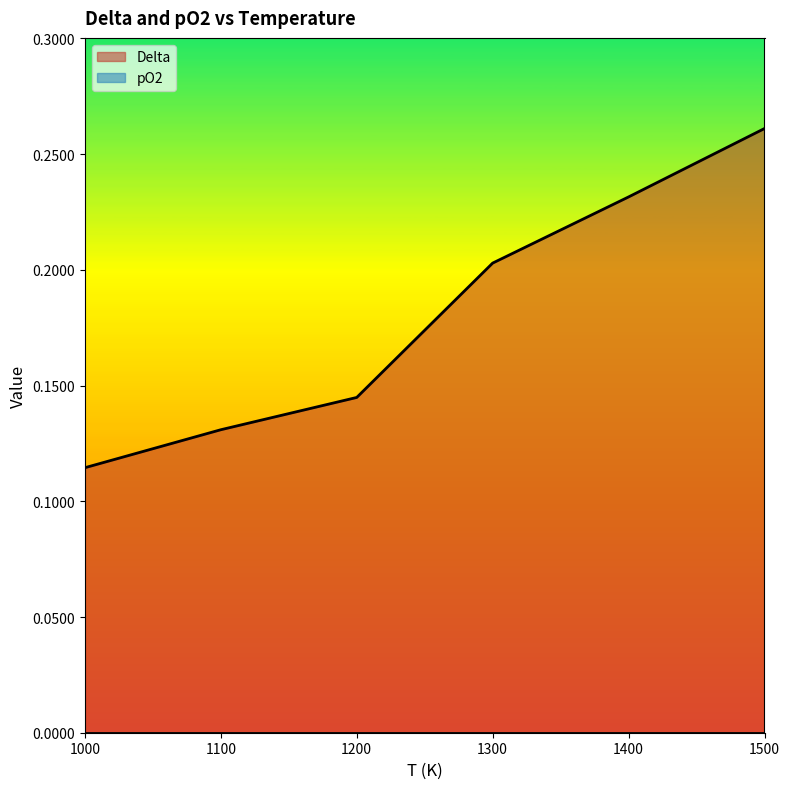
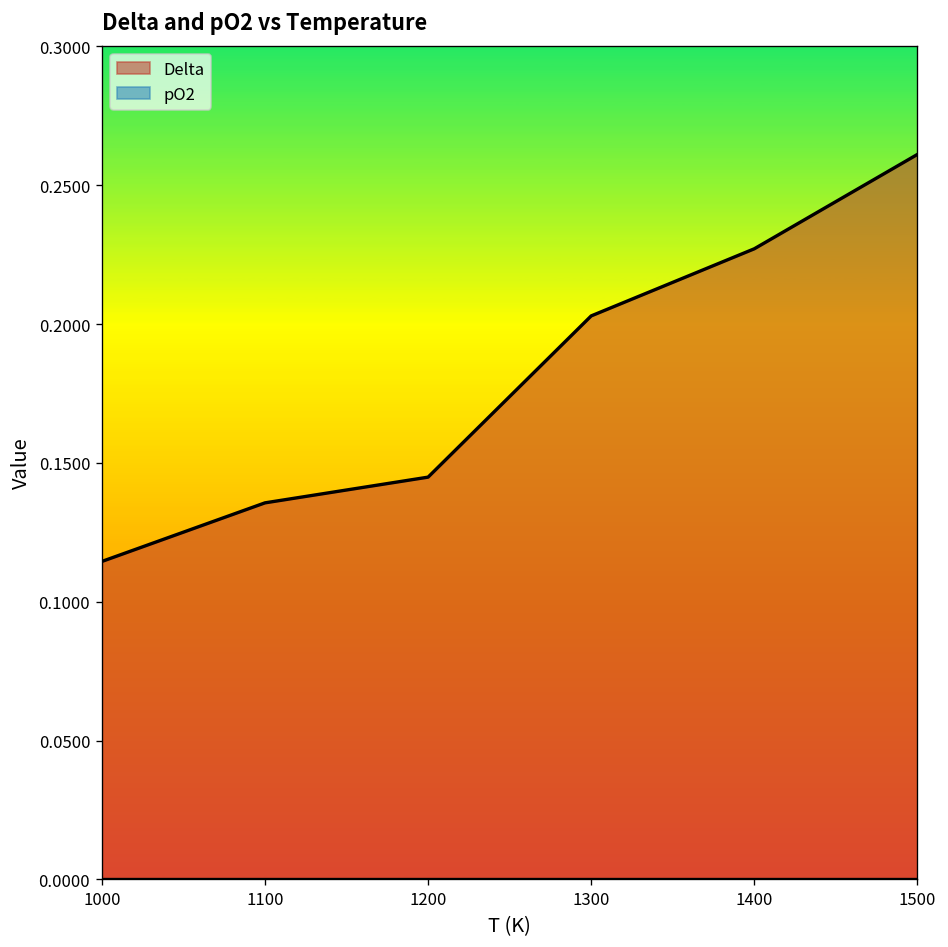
Delta, 1100: 0.131 -> 0.136
Delta, 1400: 0.232 -> 0.227
